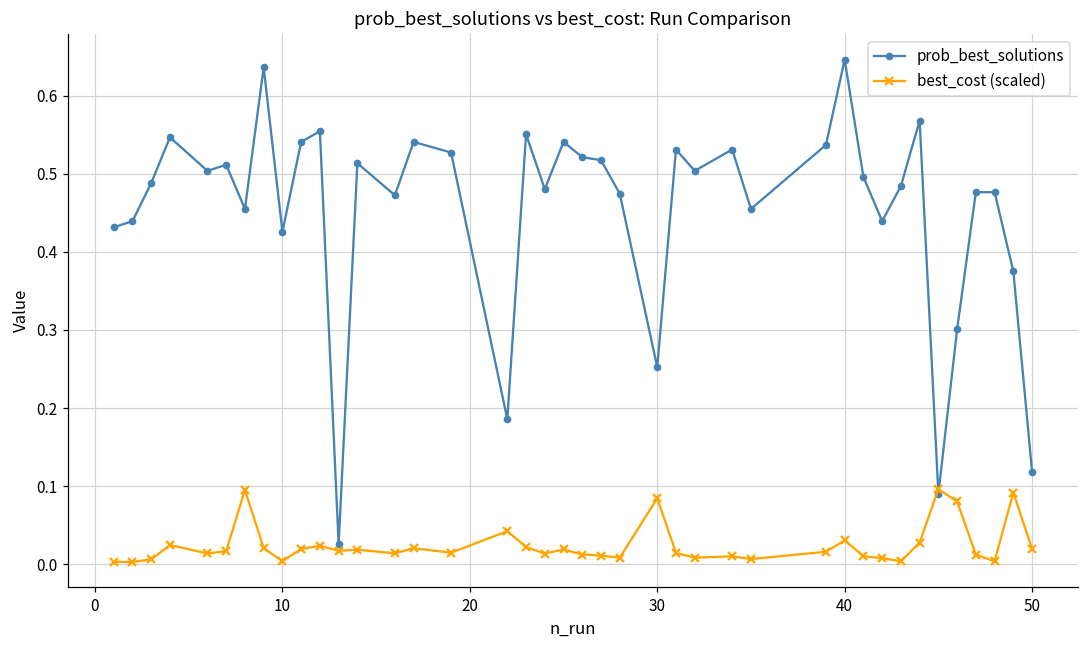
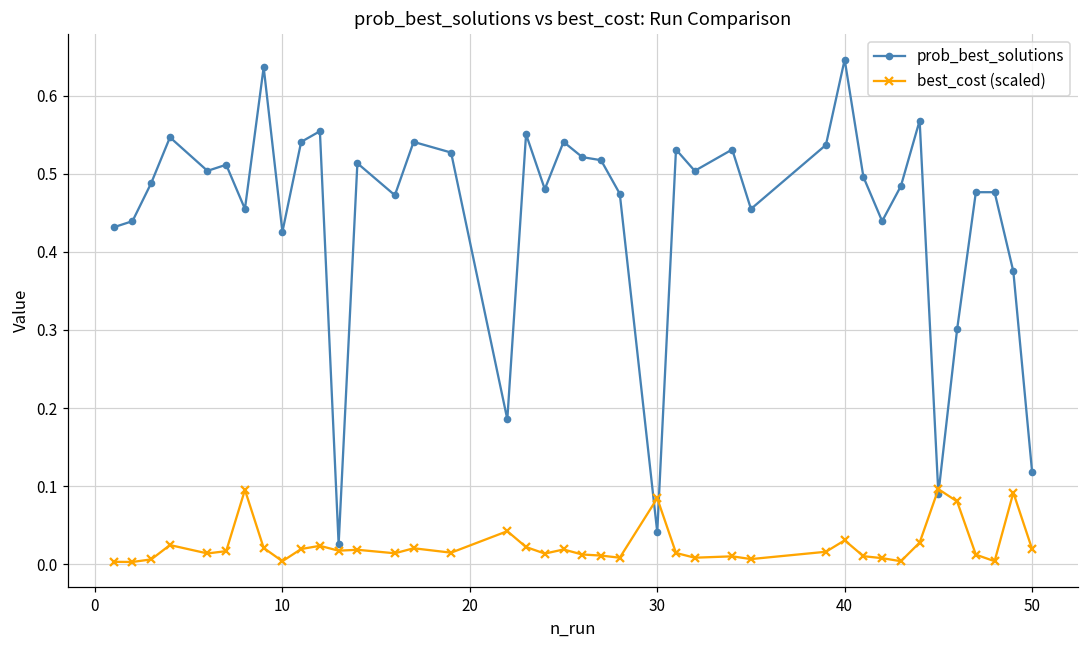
prob_best_solutions, 30: 0.25 -> 0.04
